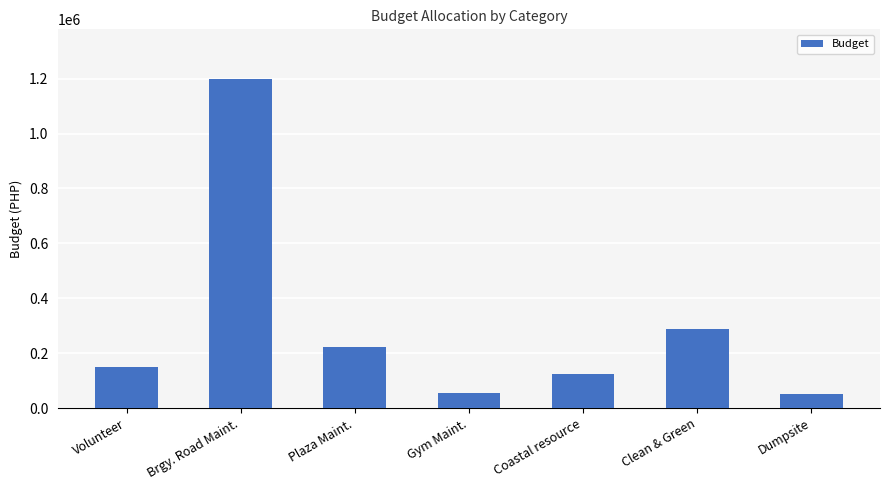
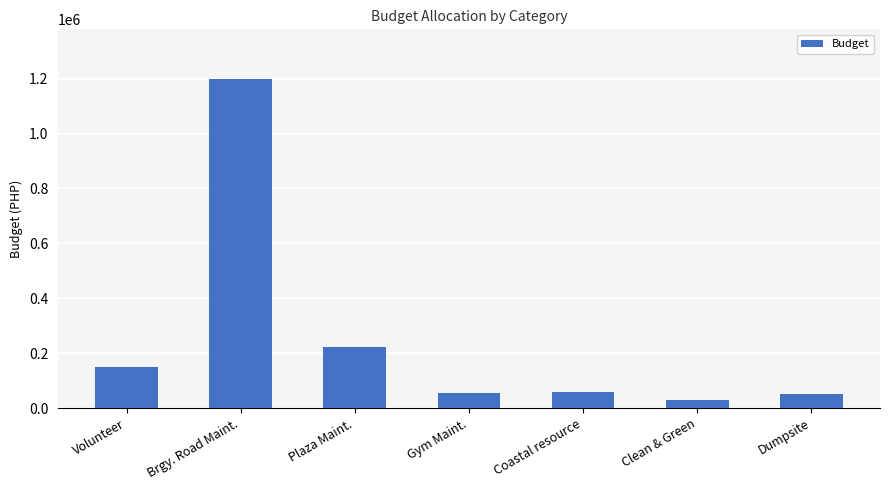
Coastal resource: 120000 -> 60000
Clean & Green: 290000 -> 30000
